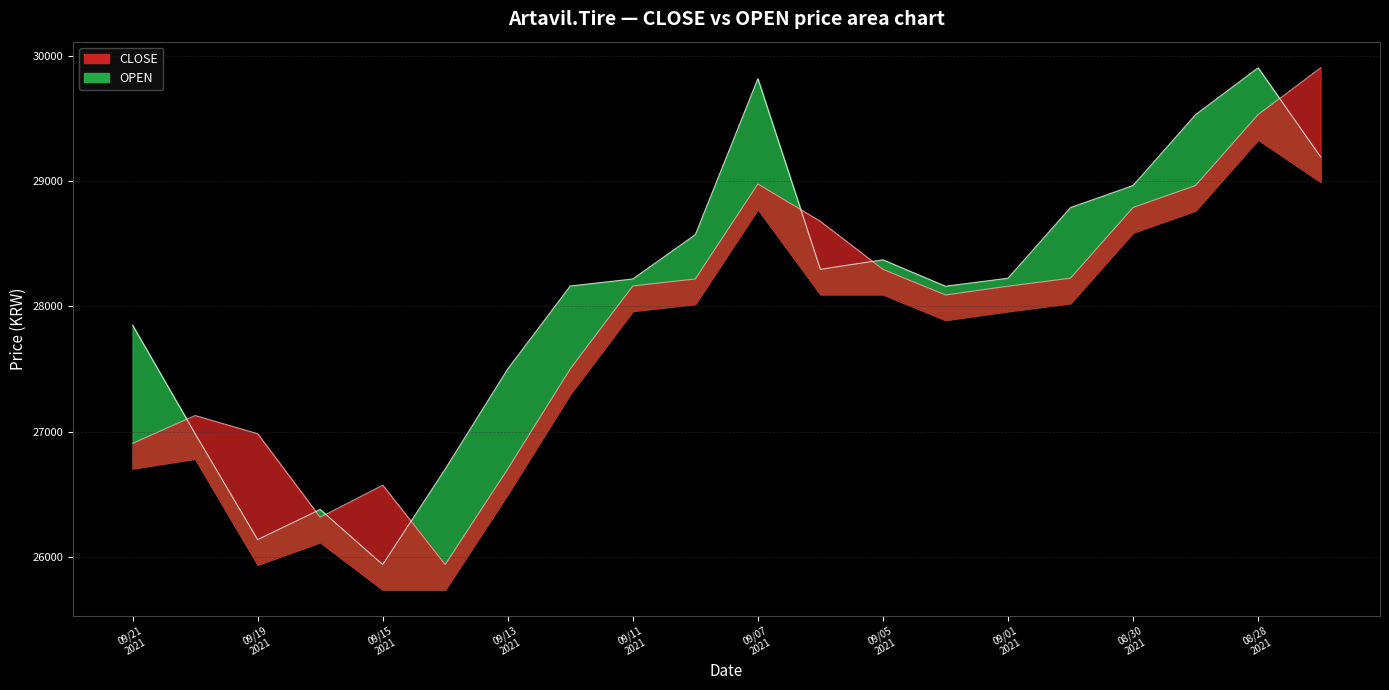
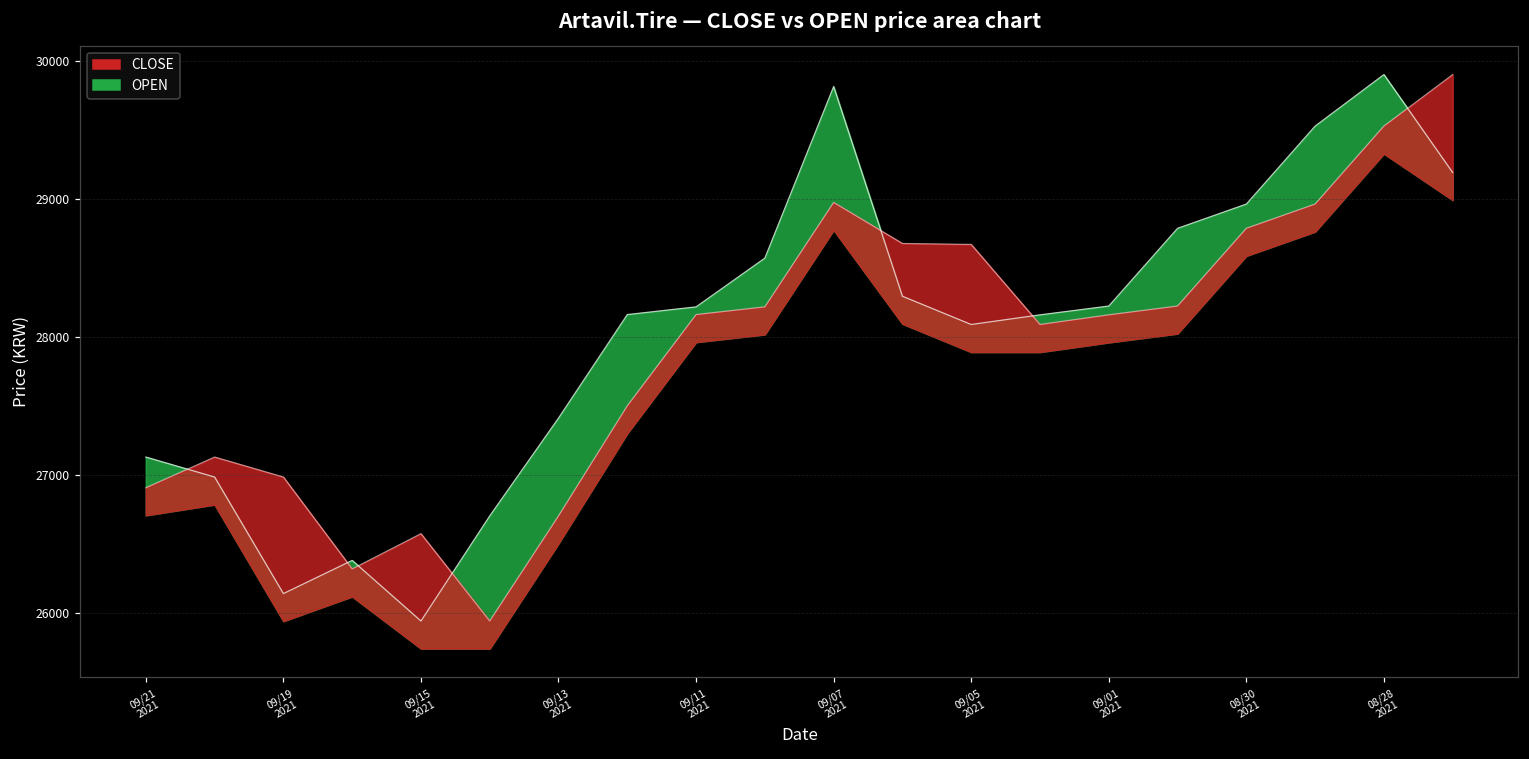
OPEN, 09/21 2021: 27850 -> 27130
OPEN, 09/13 2021: 27500 -> 27410
OPEN, 09/05 2021: 28370 -> 28090
CLOSE, 09/05 2021: 28300 -> 28670
